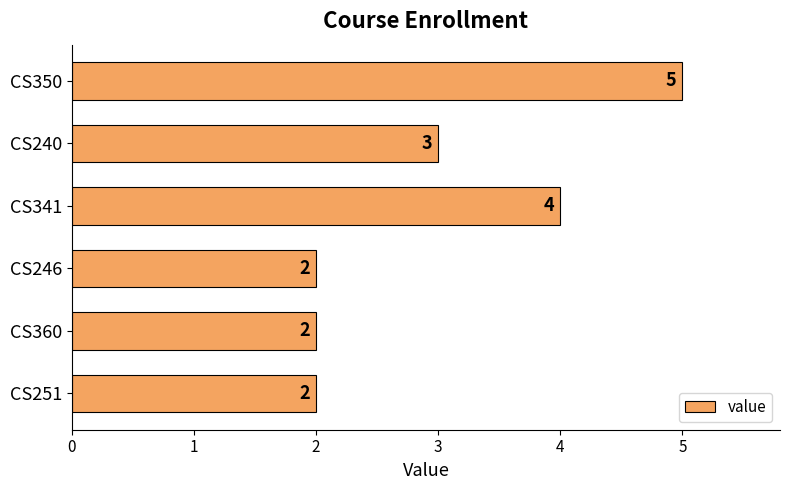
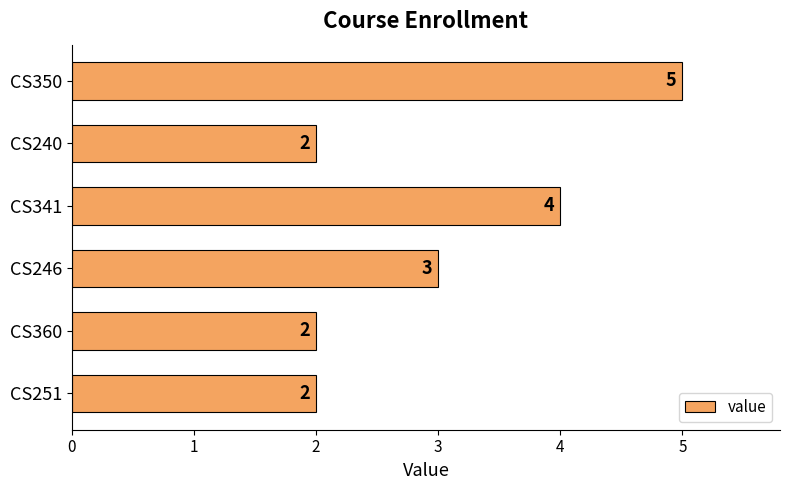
CS240: 3 -> 2
CS246: 2 -> 3
